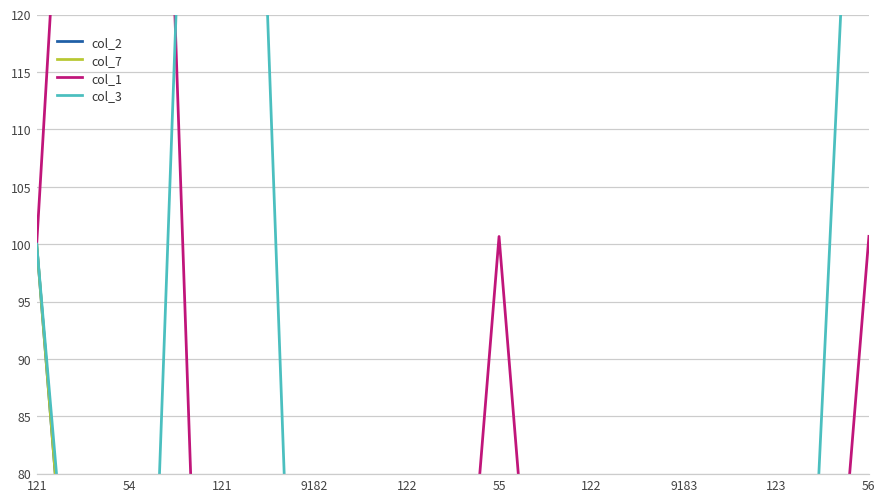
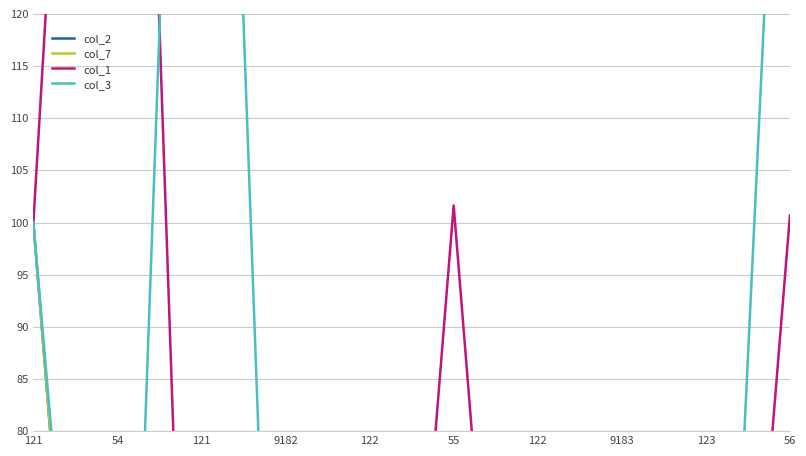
col_1, 55: 100.7 -> 101.6
